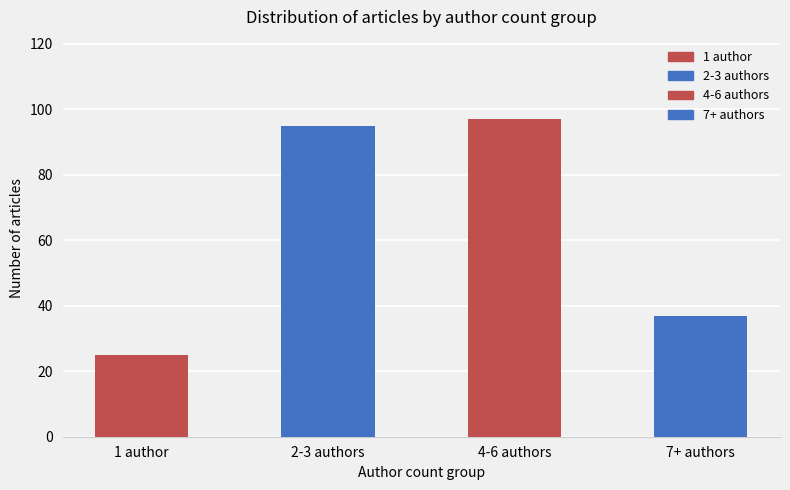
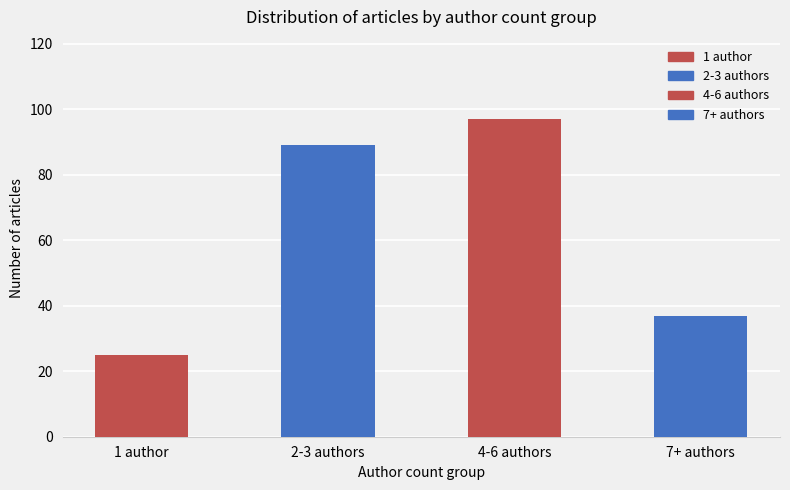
2-3 authors: 95 -> 89
